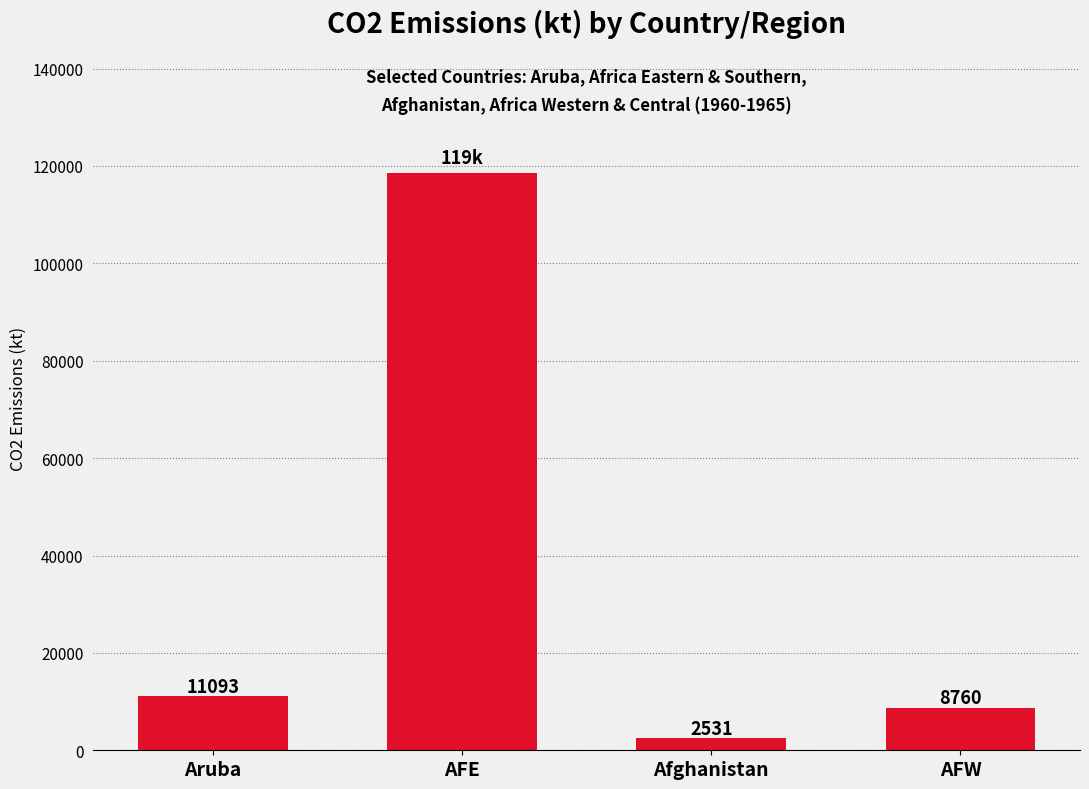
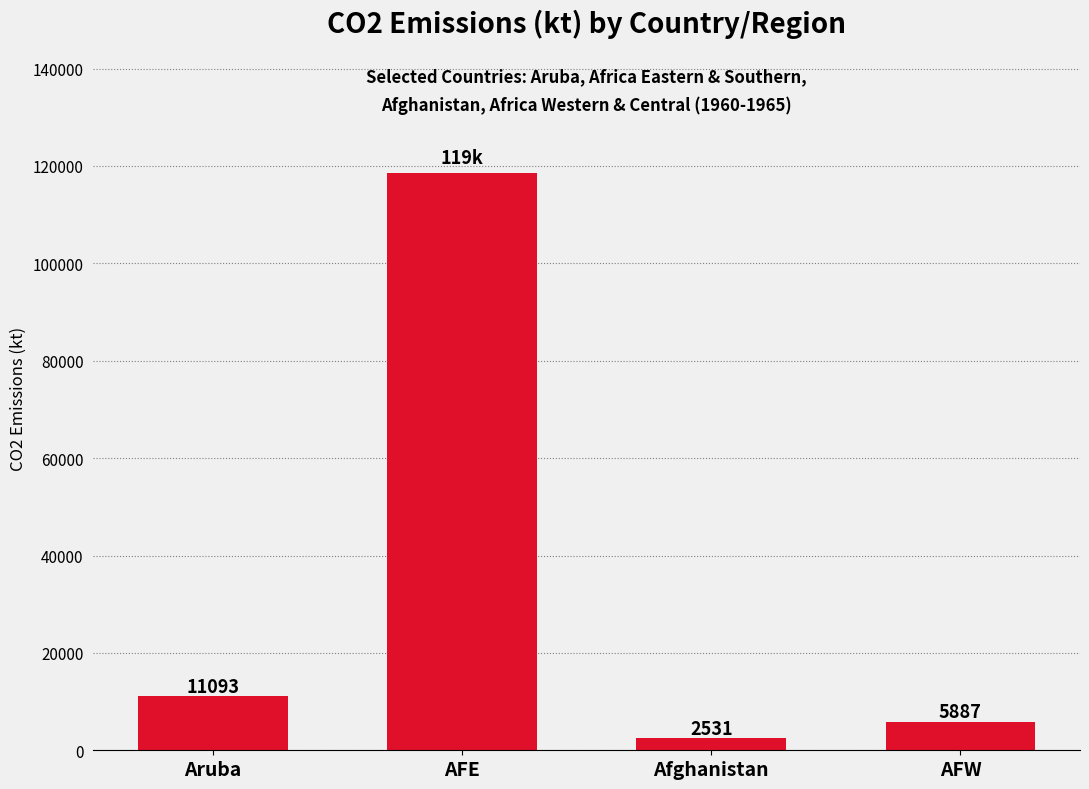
AFW: 8760 -> 5887
